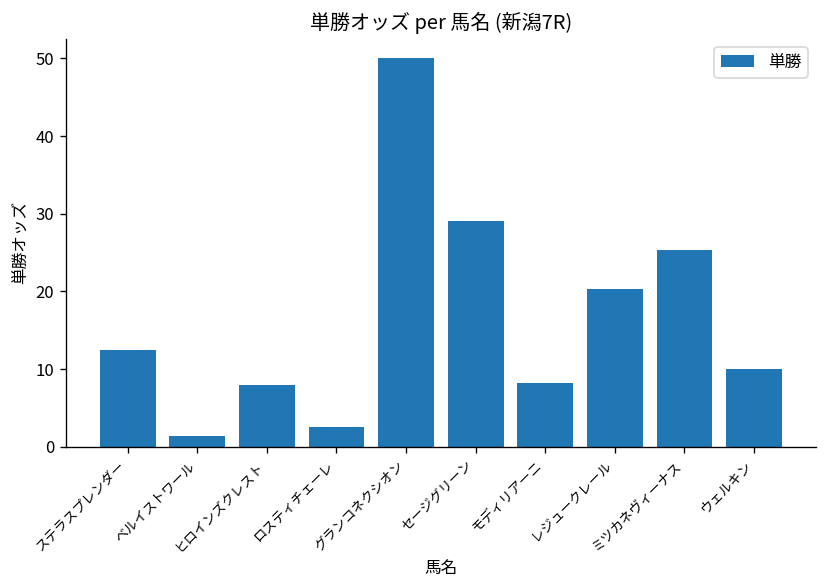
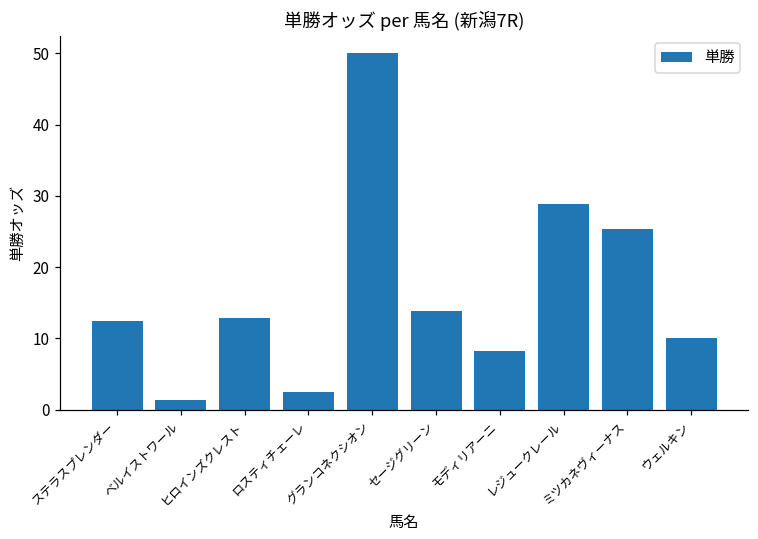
ヒロインズクレスト: 8 -> 13
セージグリーン: 29 -> 14
レジュークレール: 20 -> 29
